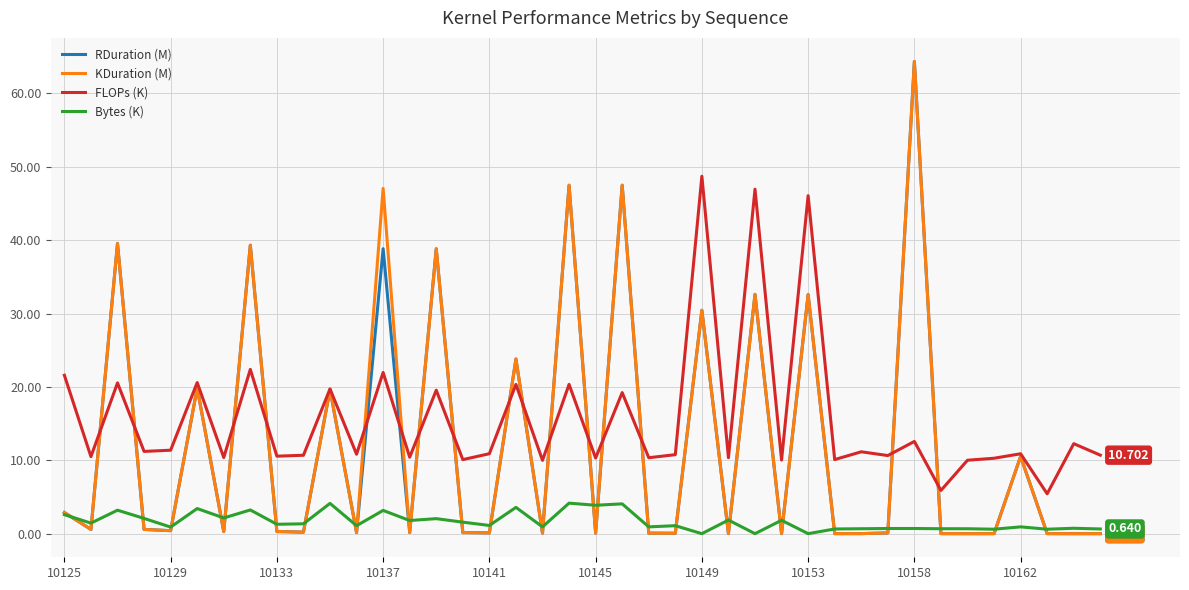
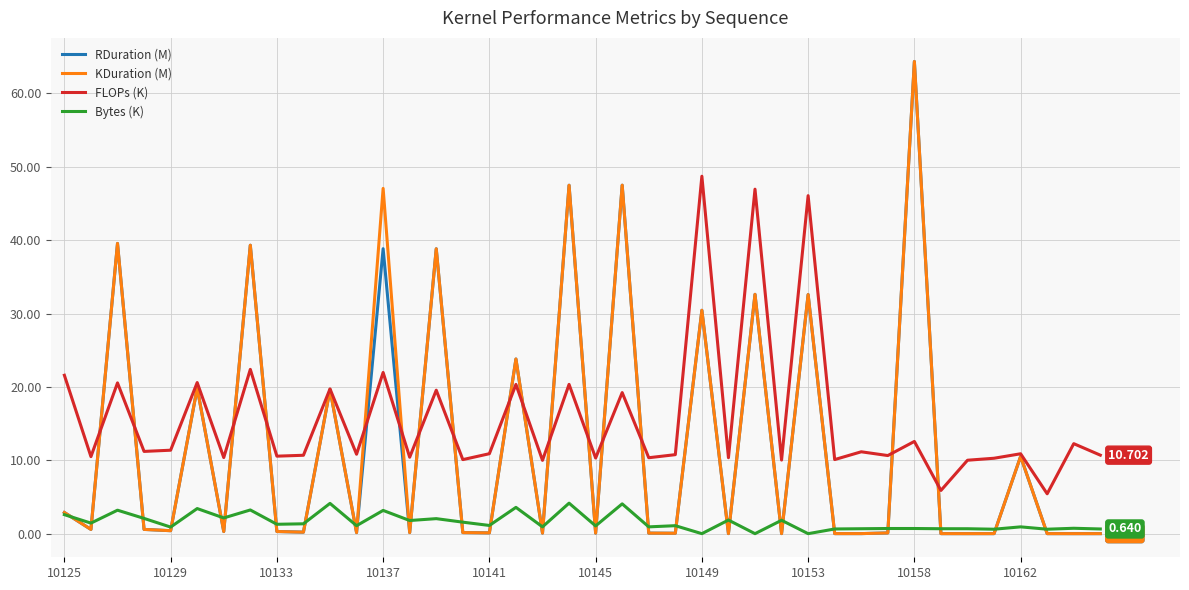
Bytes (K), 10145: 4 -> 1
